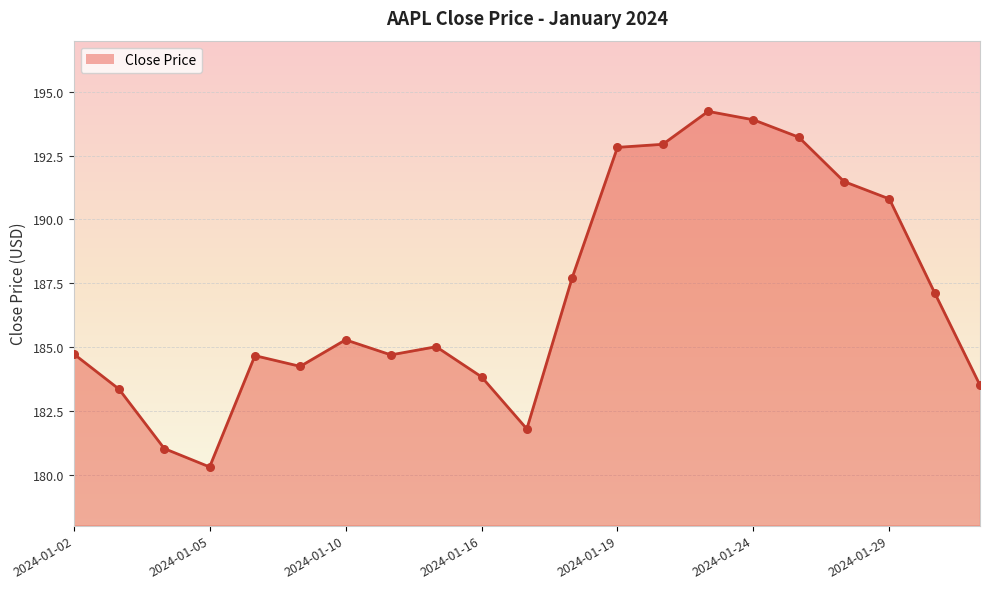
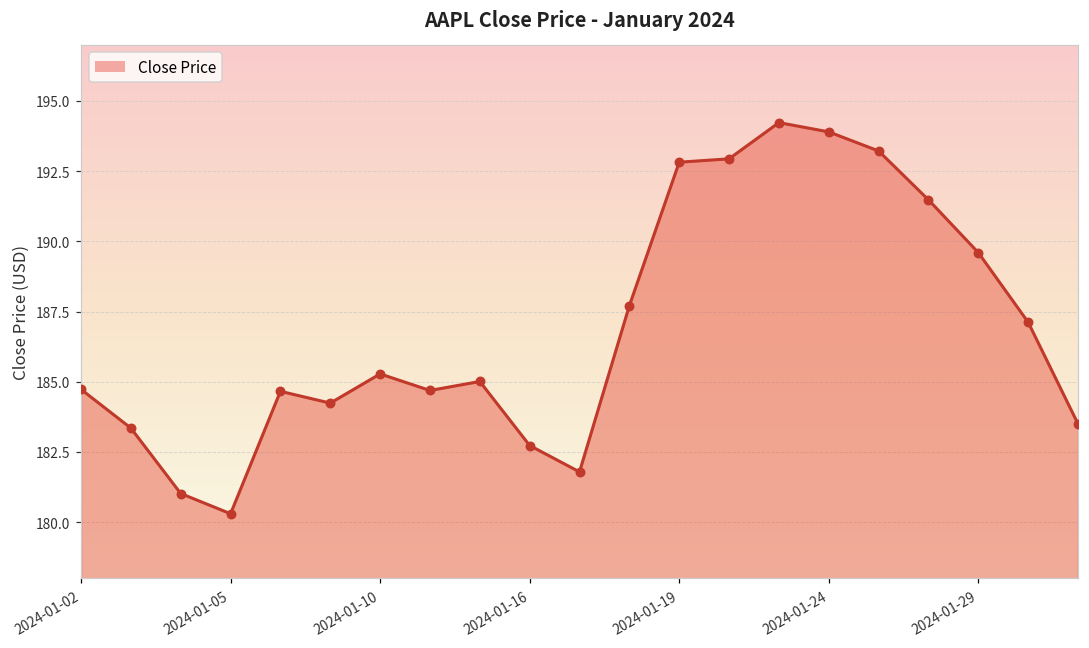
2024-01-16: 183.8 -> 182.7
2024-01-29: 190.8 -> 189.6
